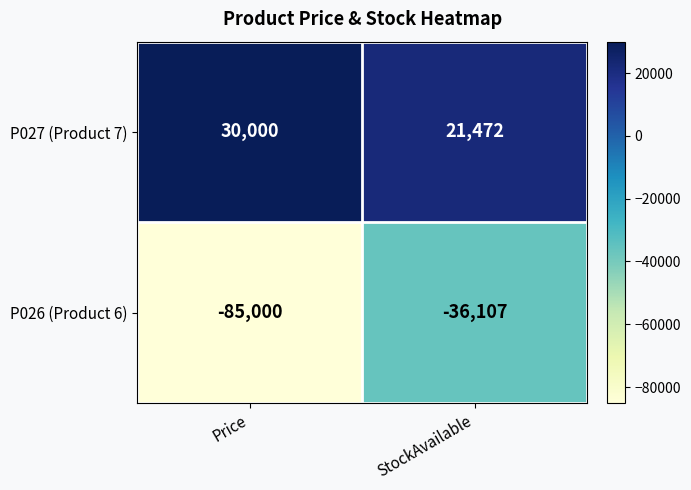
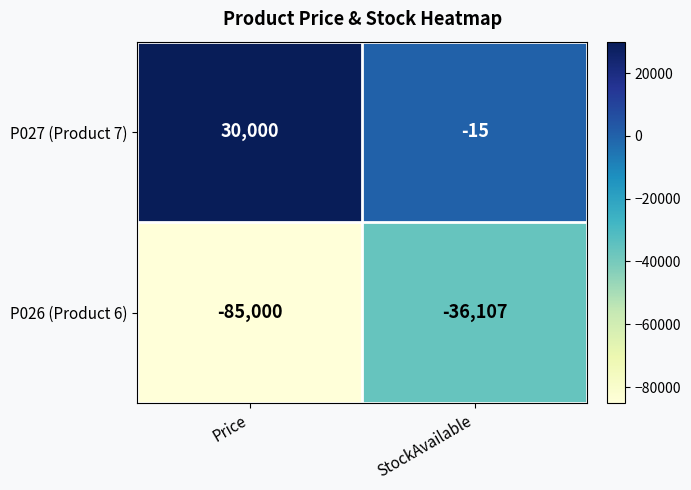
P027 (Product 7), StockAvailable: 21,472 -> -15
